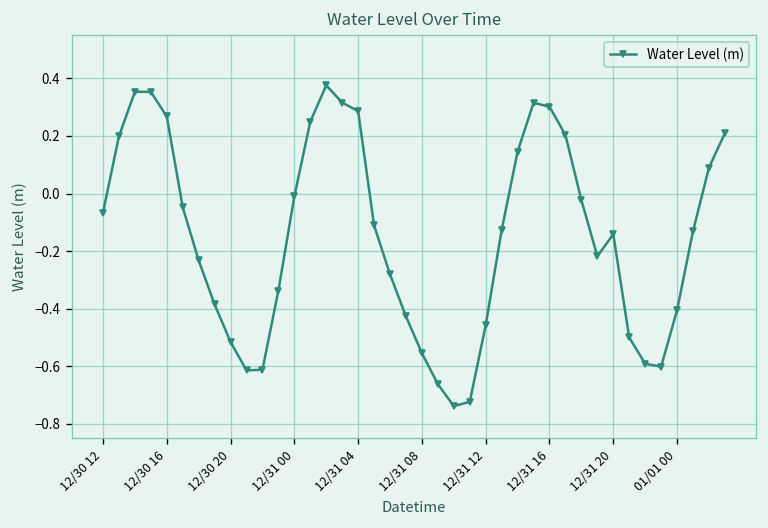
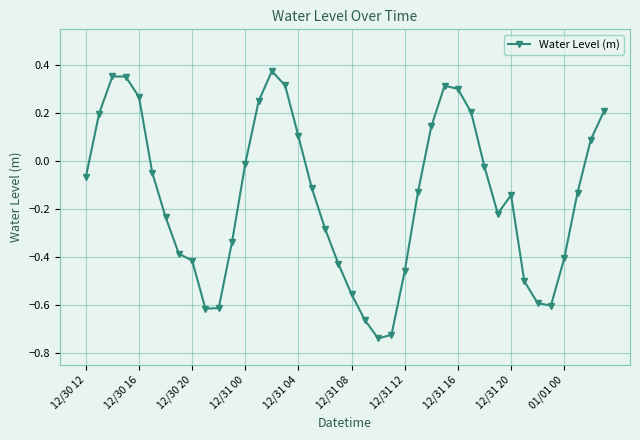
12/30 20: -0.52 -> -0.41
12/31 04: 0.29 -> 0.10
